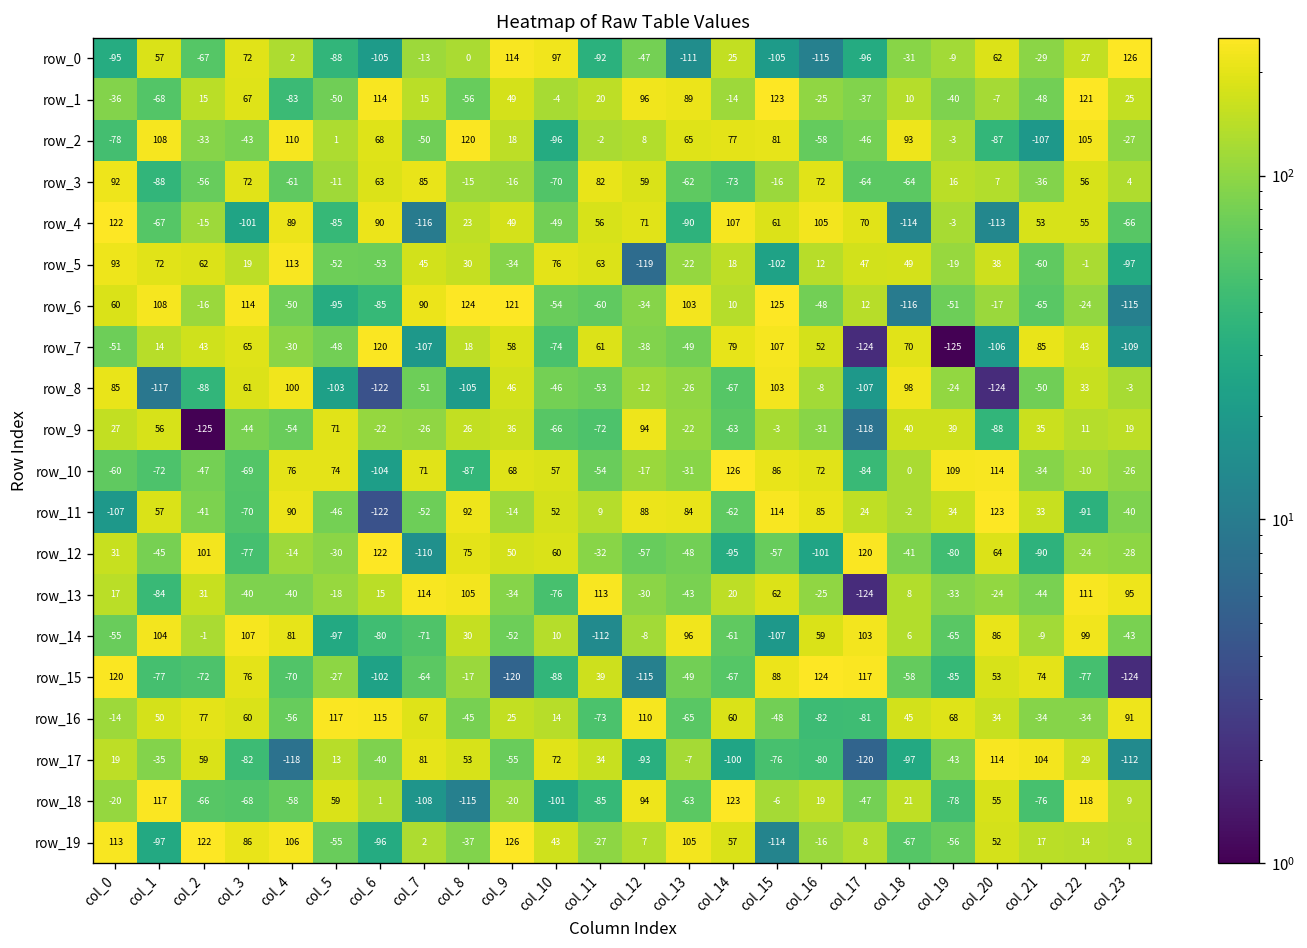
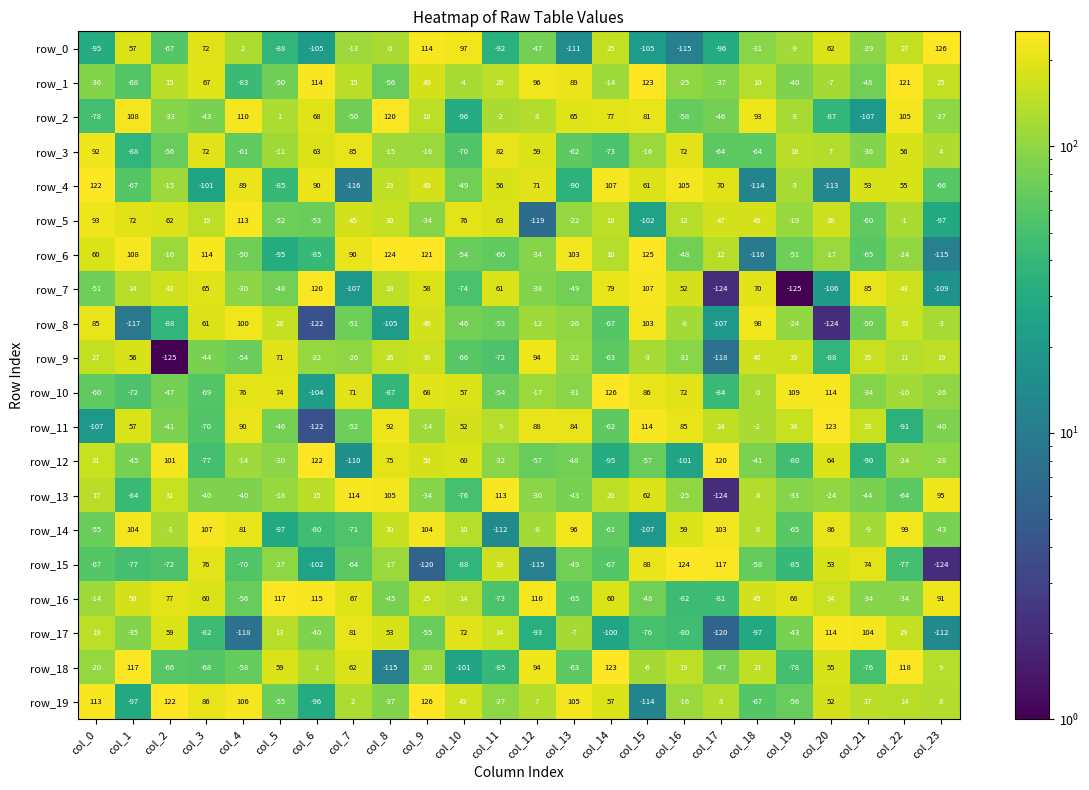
row_8, col_5: -103 -> 28
row_13, col_22: 111 -> -64
row_14, col_9: -52 -> 104
row_15, col_0: 120 -> -67
row_18, col_7: -108 -> 62
